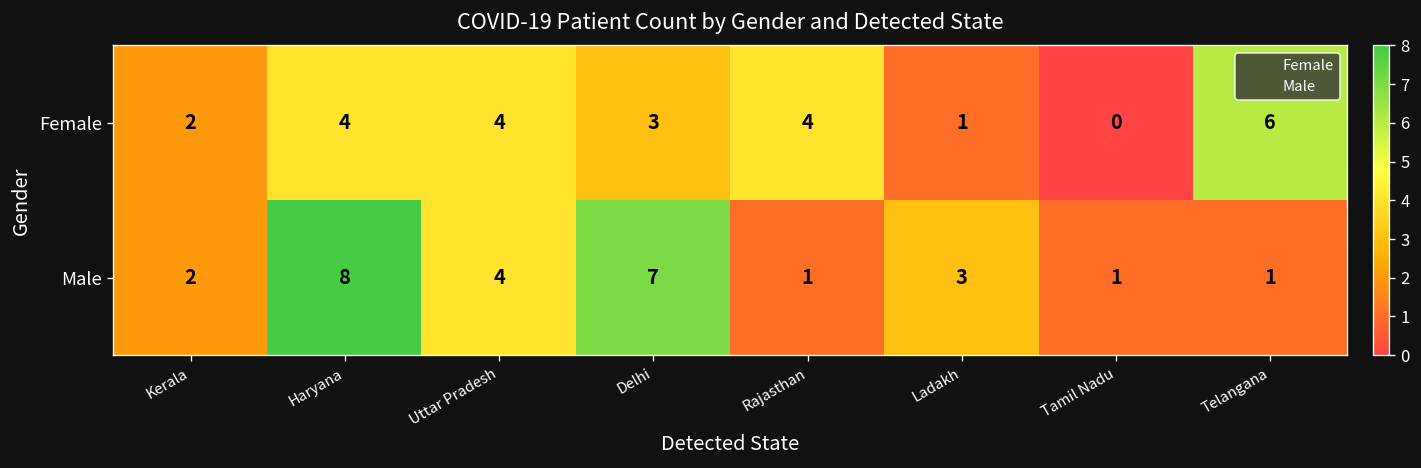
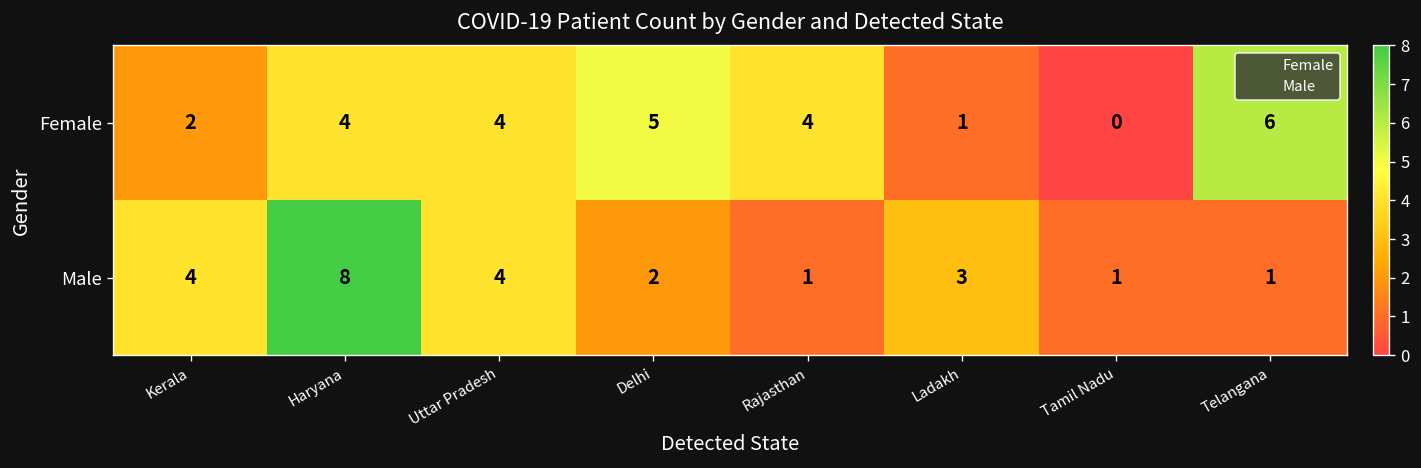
Female, Delhi: 3 -> 5
Male, Kerala: 2 -> 4
Male, Delhi: 7 -> 2
